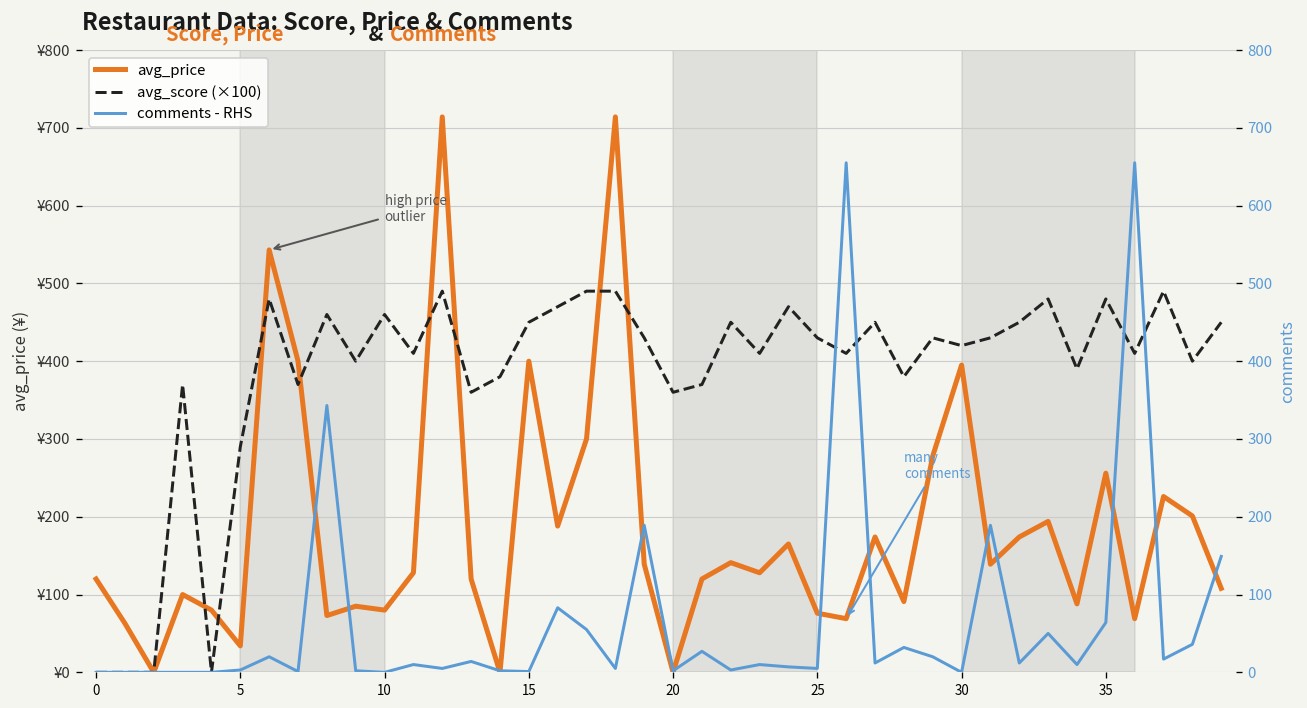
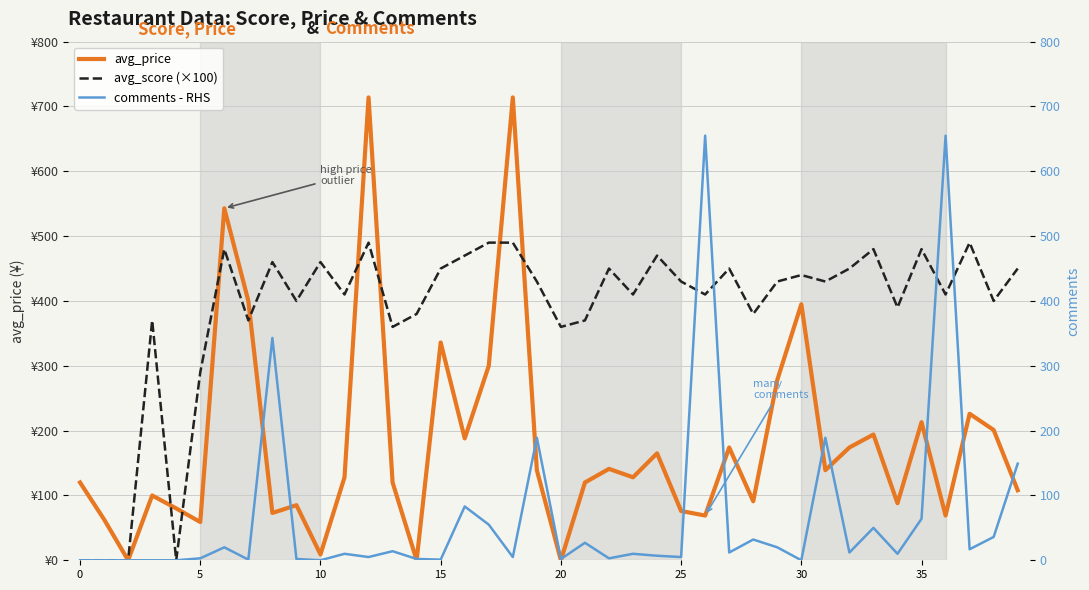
avg_price, 5: ¥30 -> ¥60
avg_price, 10: ¥80 -> ¥10
avg_price, 15: ¥400 -> ¥340
avg_score (×100), 30: ¥420 -> ¥440
avg_price, 35: ¥260 -> ¥210
